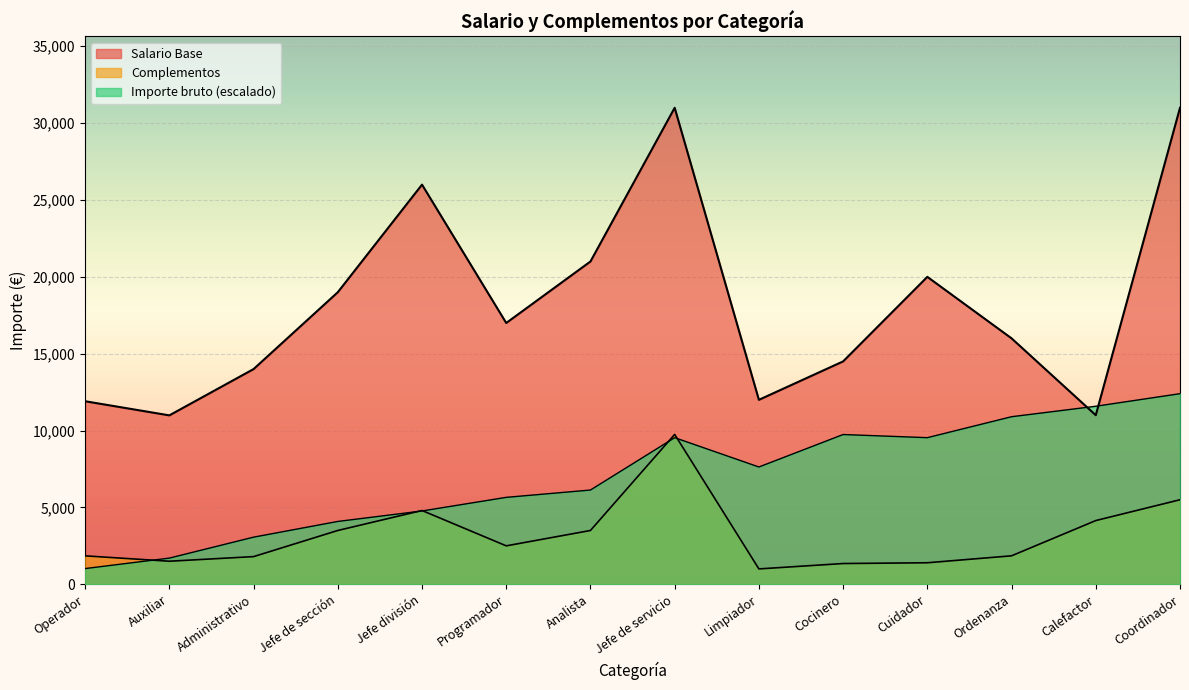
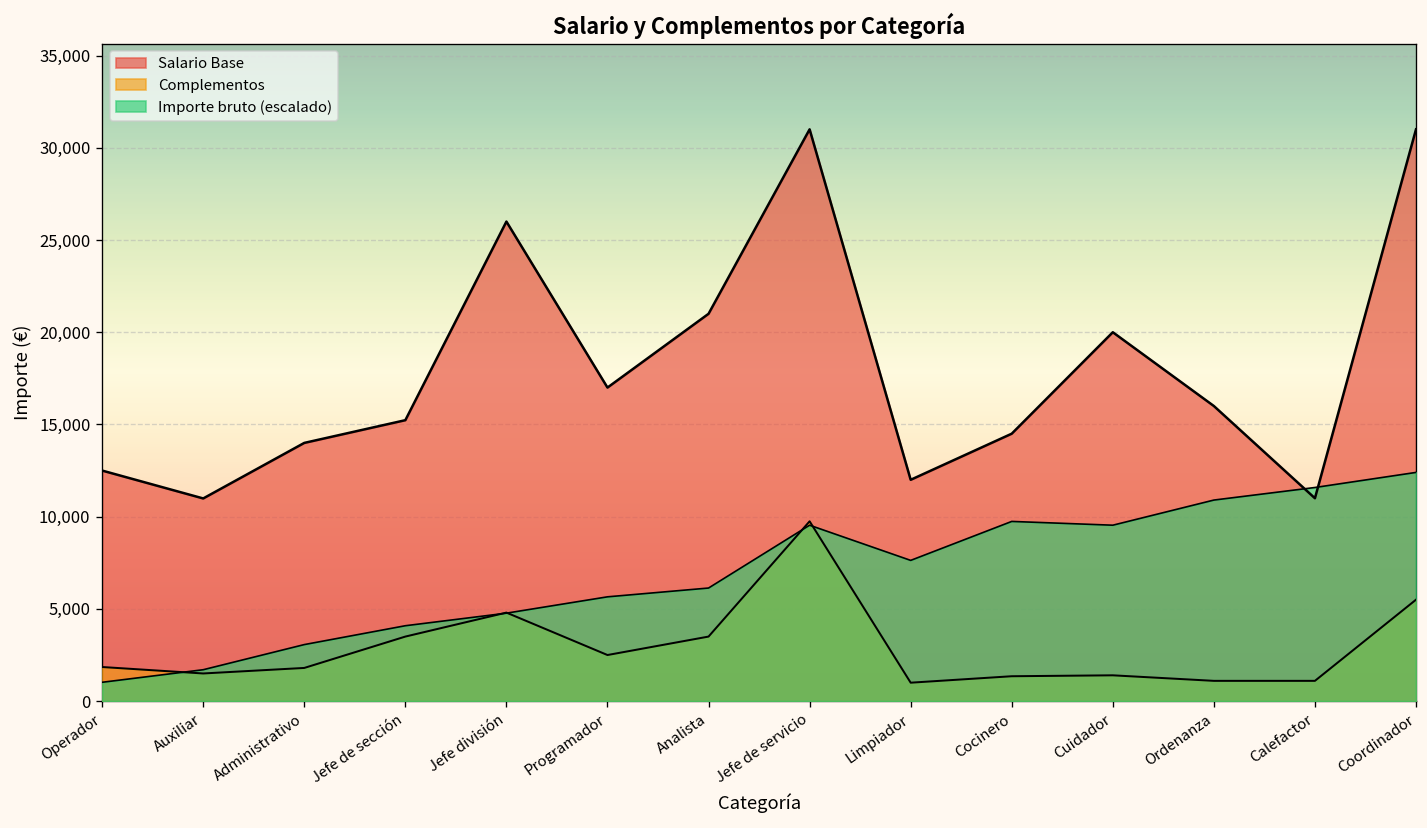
Salario Base, Operador: 11,900 -> 12,500
Salario Base, Jefe de sección: 19,000 -> 15,200
Complementos, Ordenanza: 1,900 -> 1,100
Complementos, Calefactor: 4,100 -> 1,100
